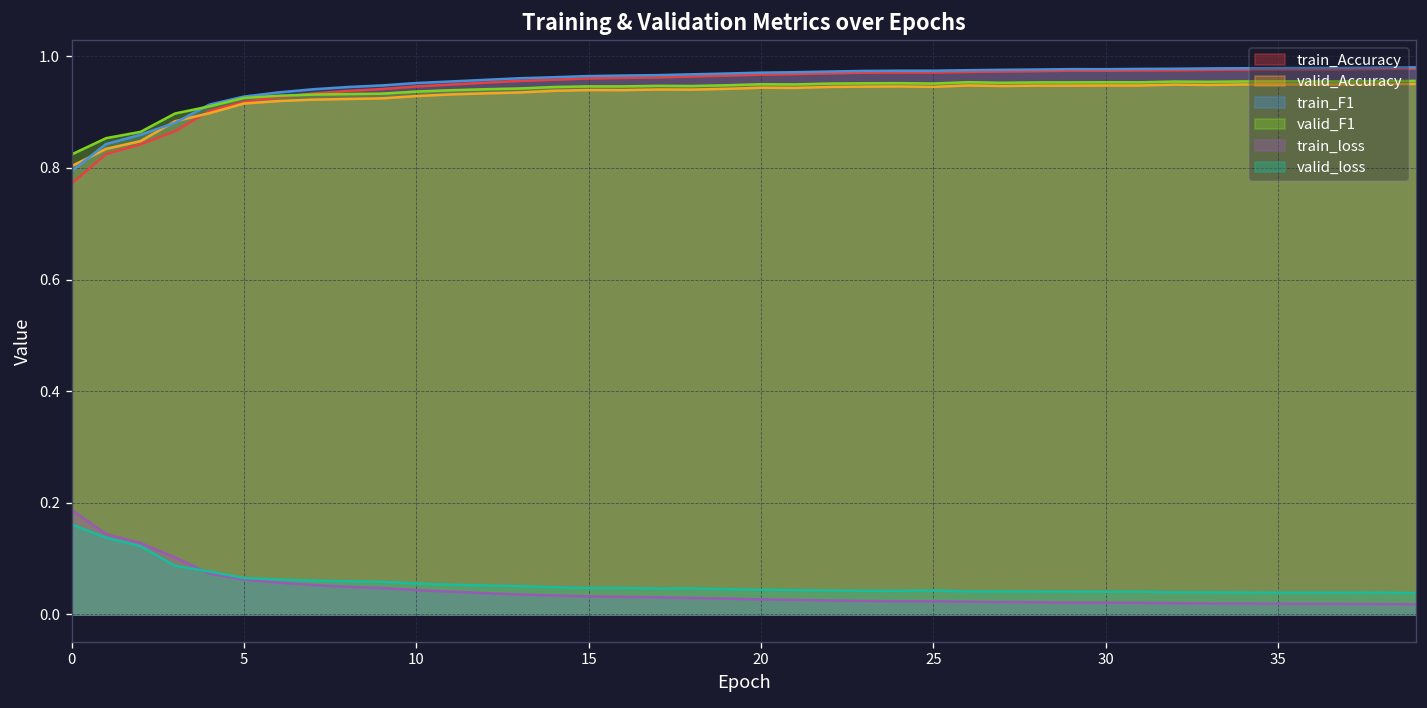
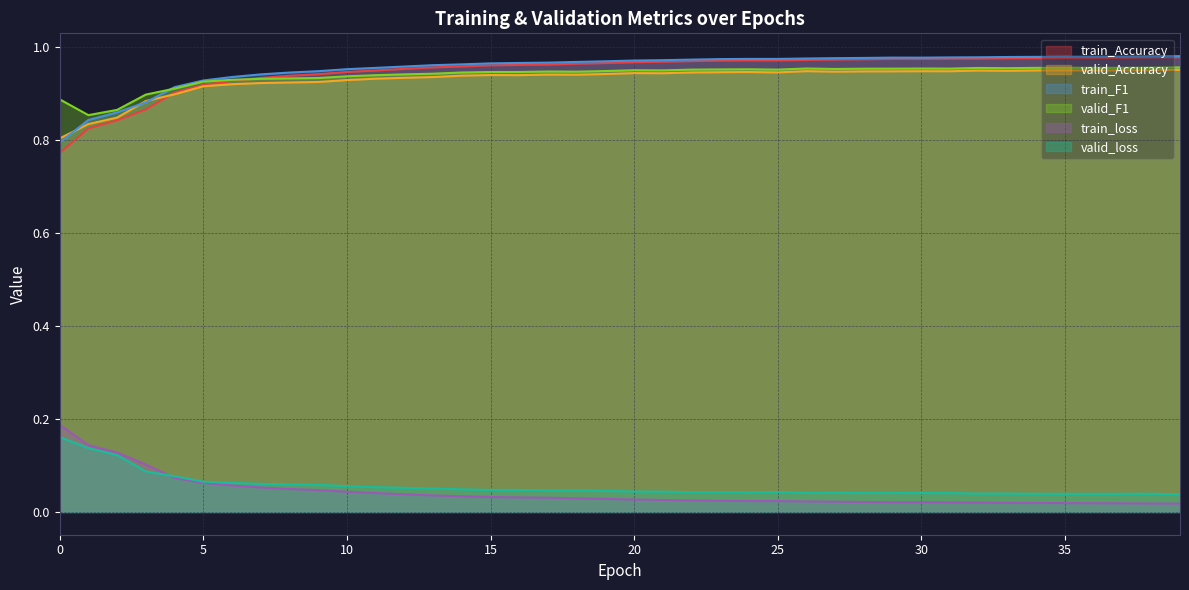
valid_F1, 0: 0.82 -> 0.89
